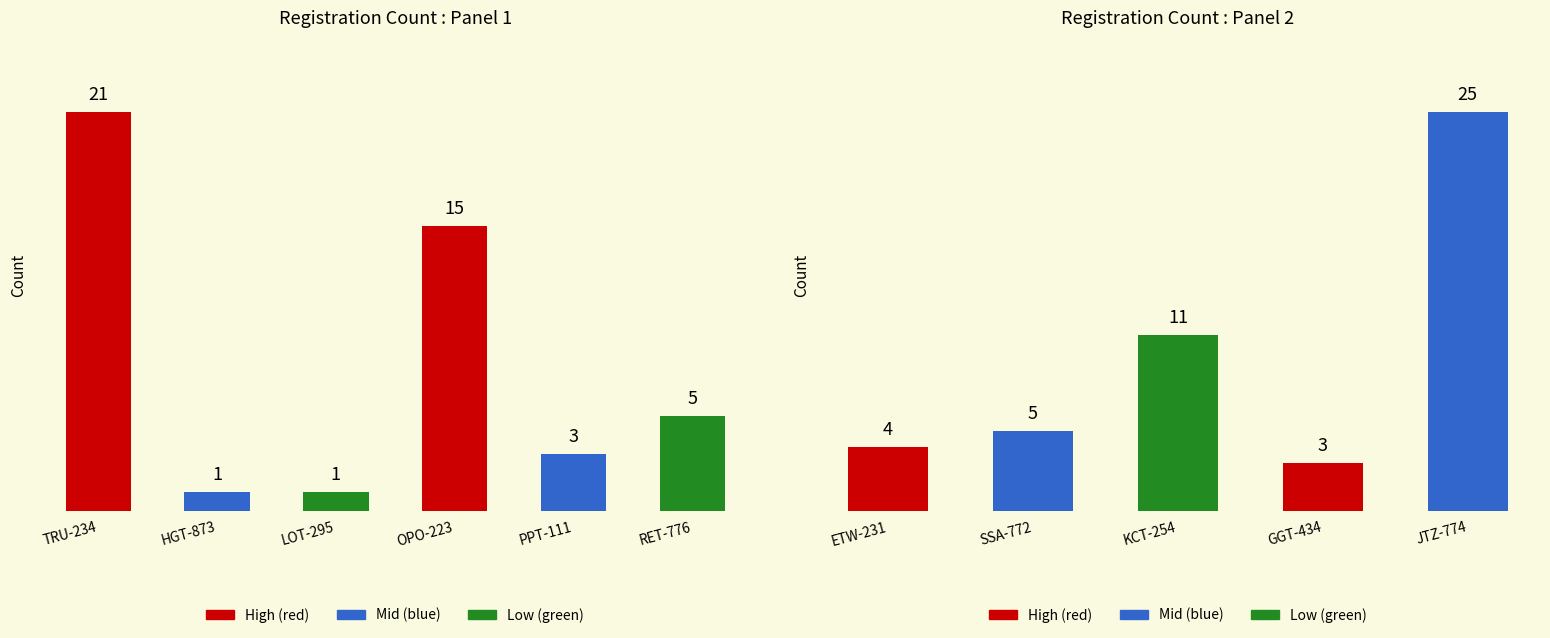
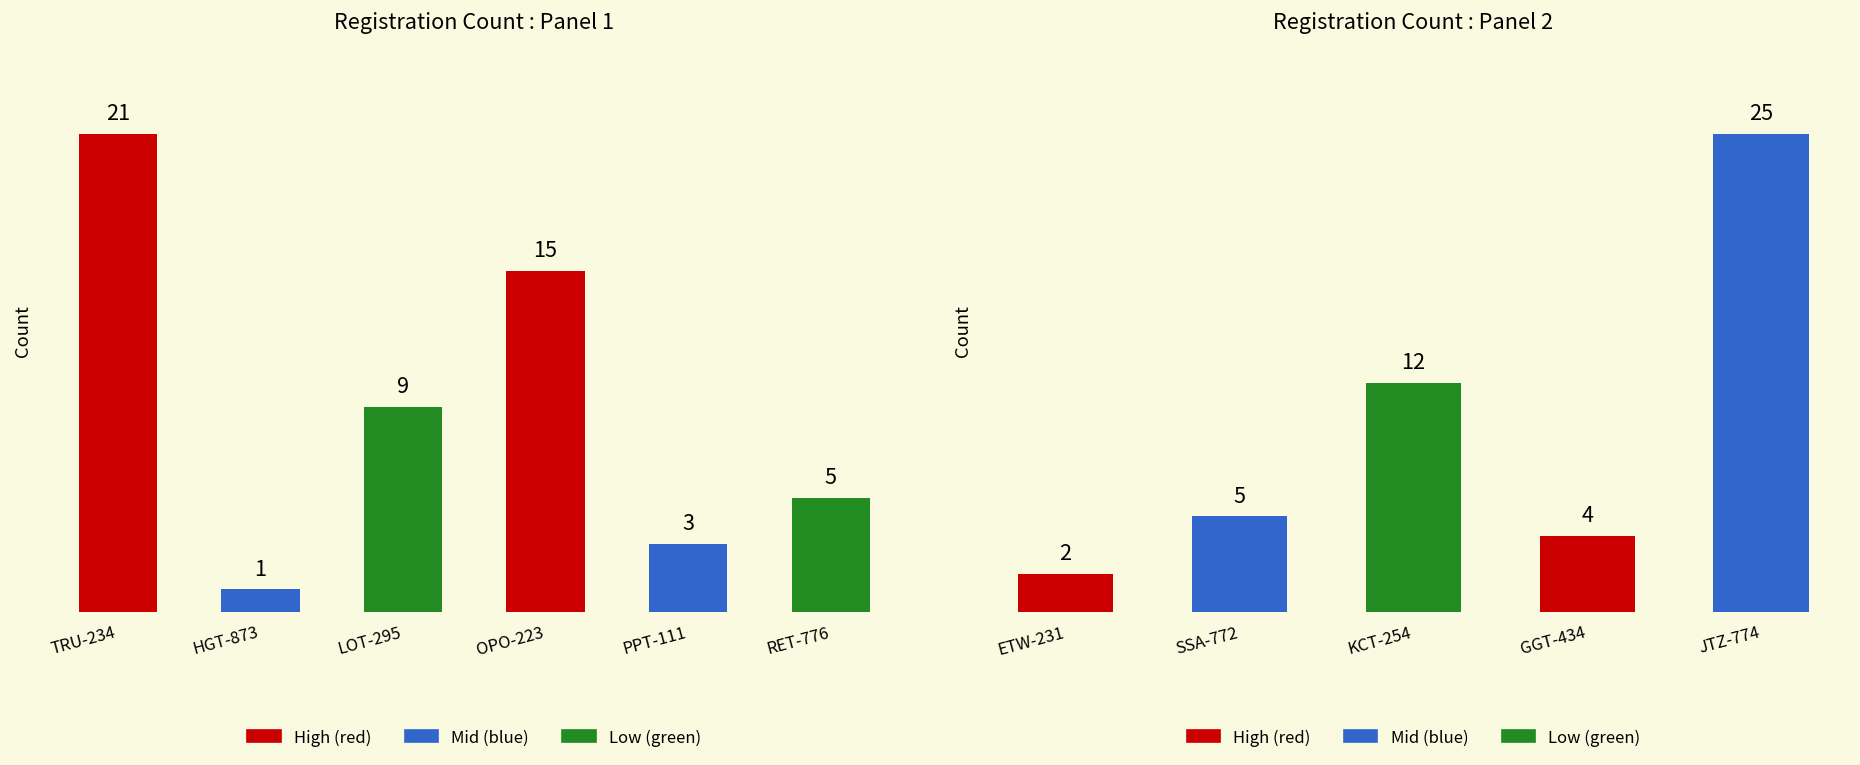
Registration Count : Panel 1, LOT-295: 1 -> 9
Registration Count : Panel 2, ETW-231: 4 -> 2
Registration Count : Panel 2, KCT-254: 11 -> 12
Registration Count : Panel 2, GGT-434: 3 -> 4
